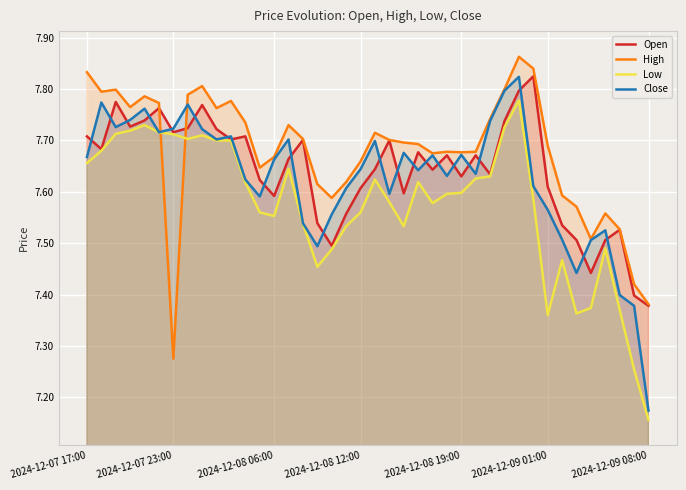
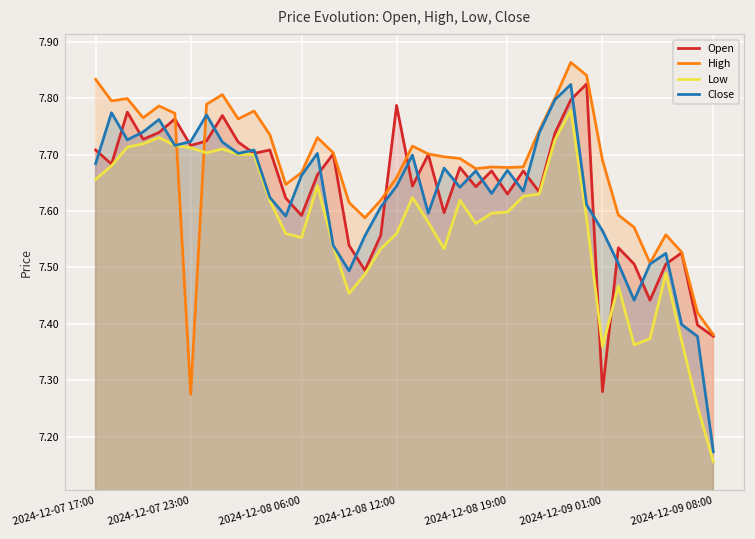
Close, 2024-12-07 17:00: 7.67 -> 7.68
Open, 2024-12-08 12:00: 7.61 -> 7.79
Open, 2024-12-09 01:00: 7.61 -> 7.28
